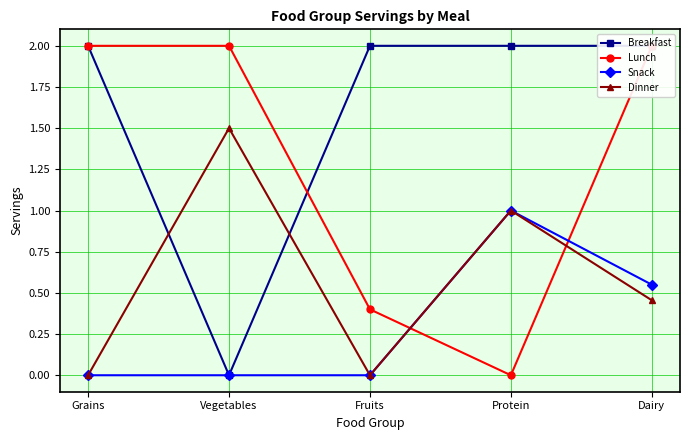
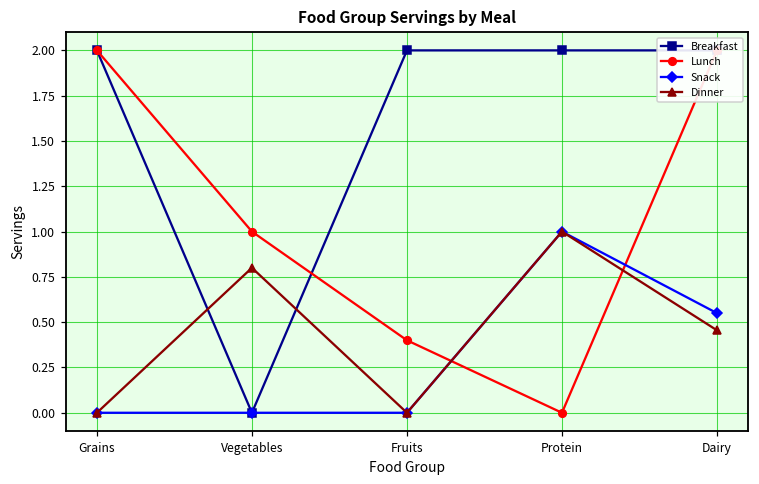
Lunch, Vegetables: 2 -> 1
Dinner, Vegetables: 1.5 -> 0.8
